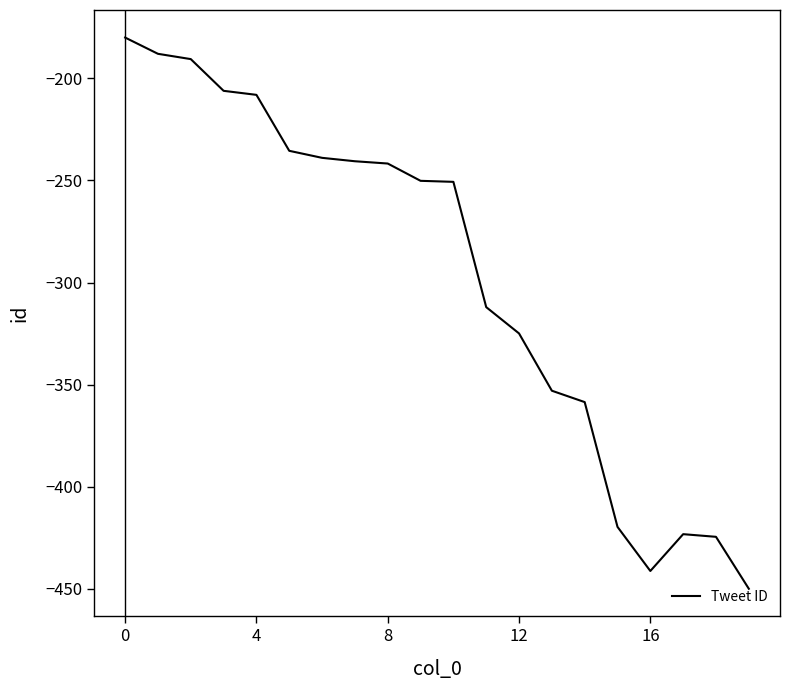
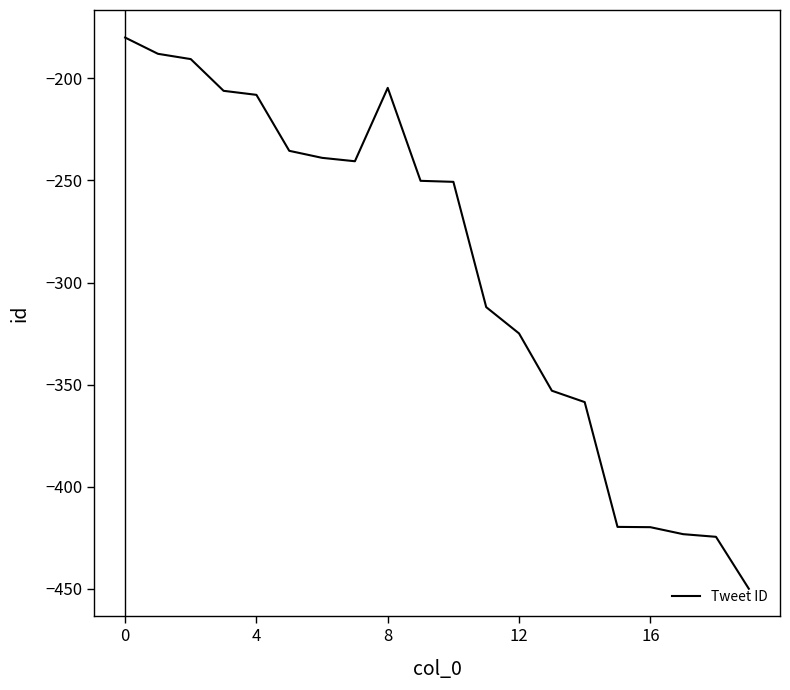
8: -242 -> -205
16: -441 -> -420
